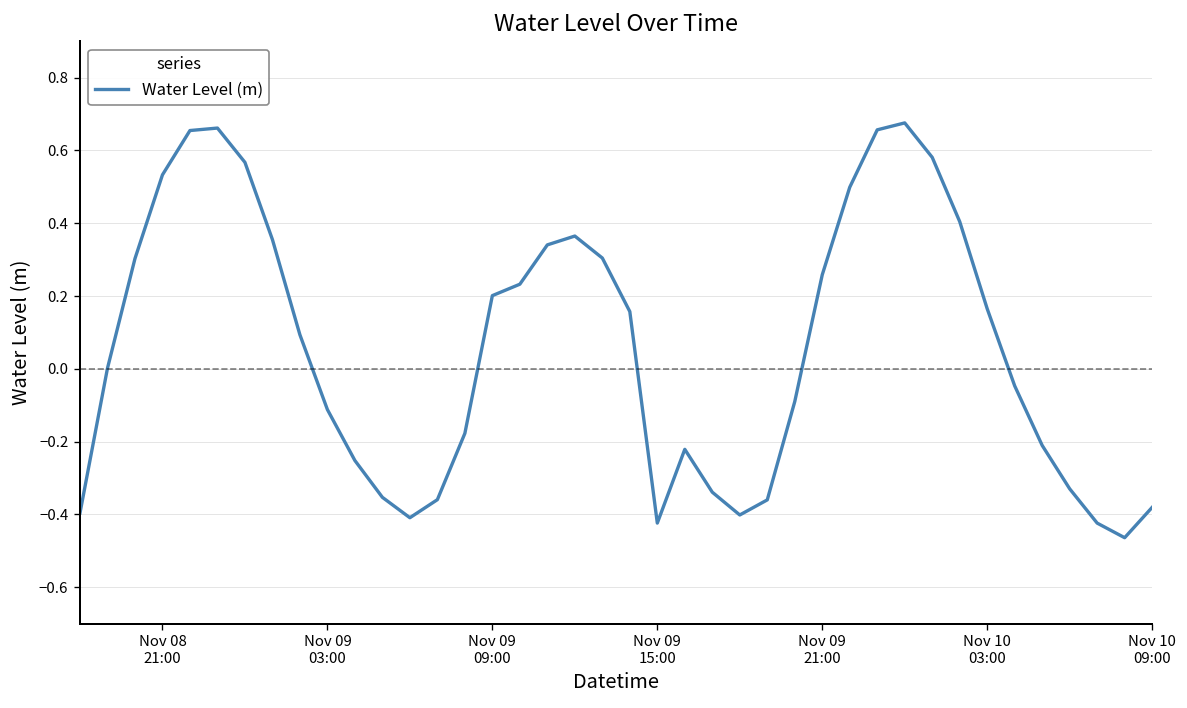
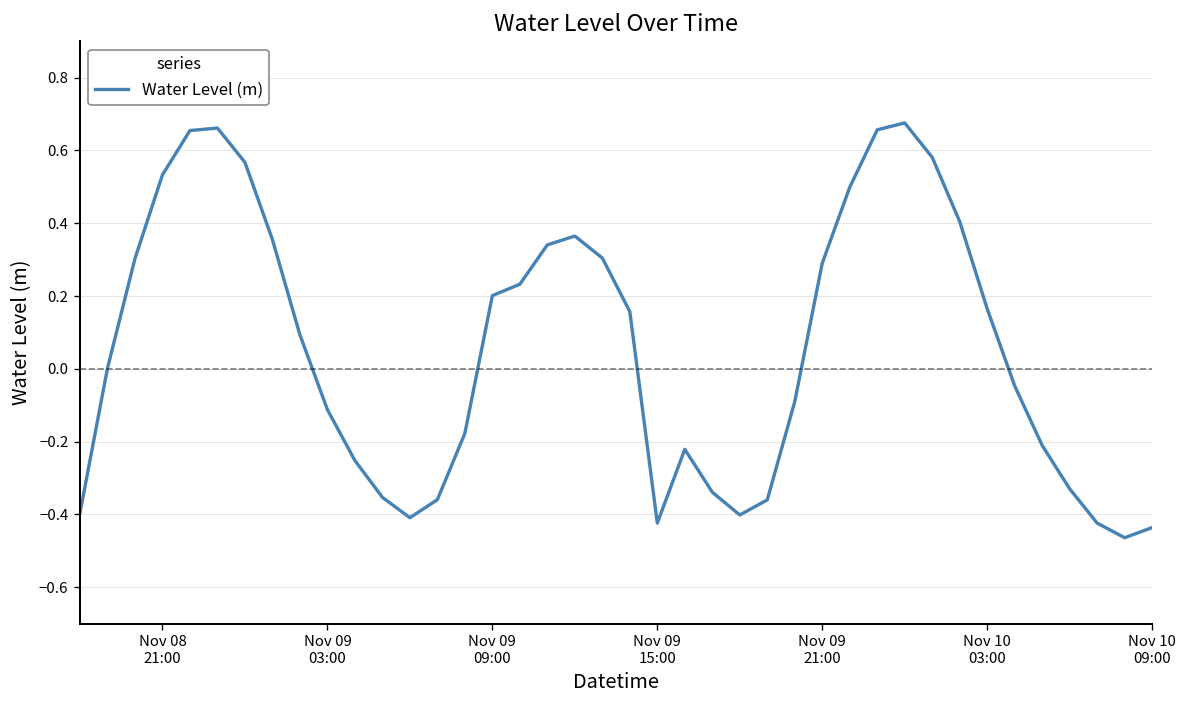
Nov 09 21:00: 0.26 -> 0.29
Nov 10 09:00: -0.38 -> -0.44
